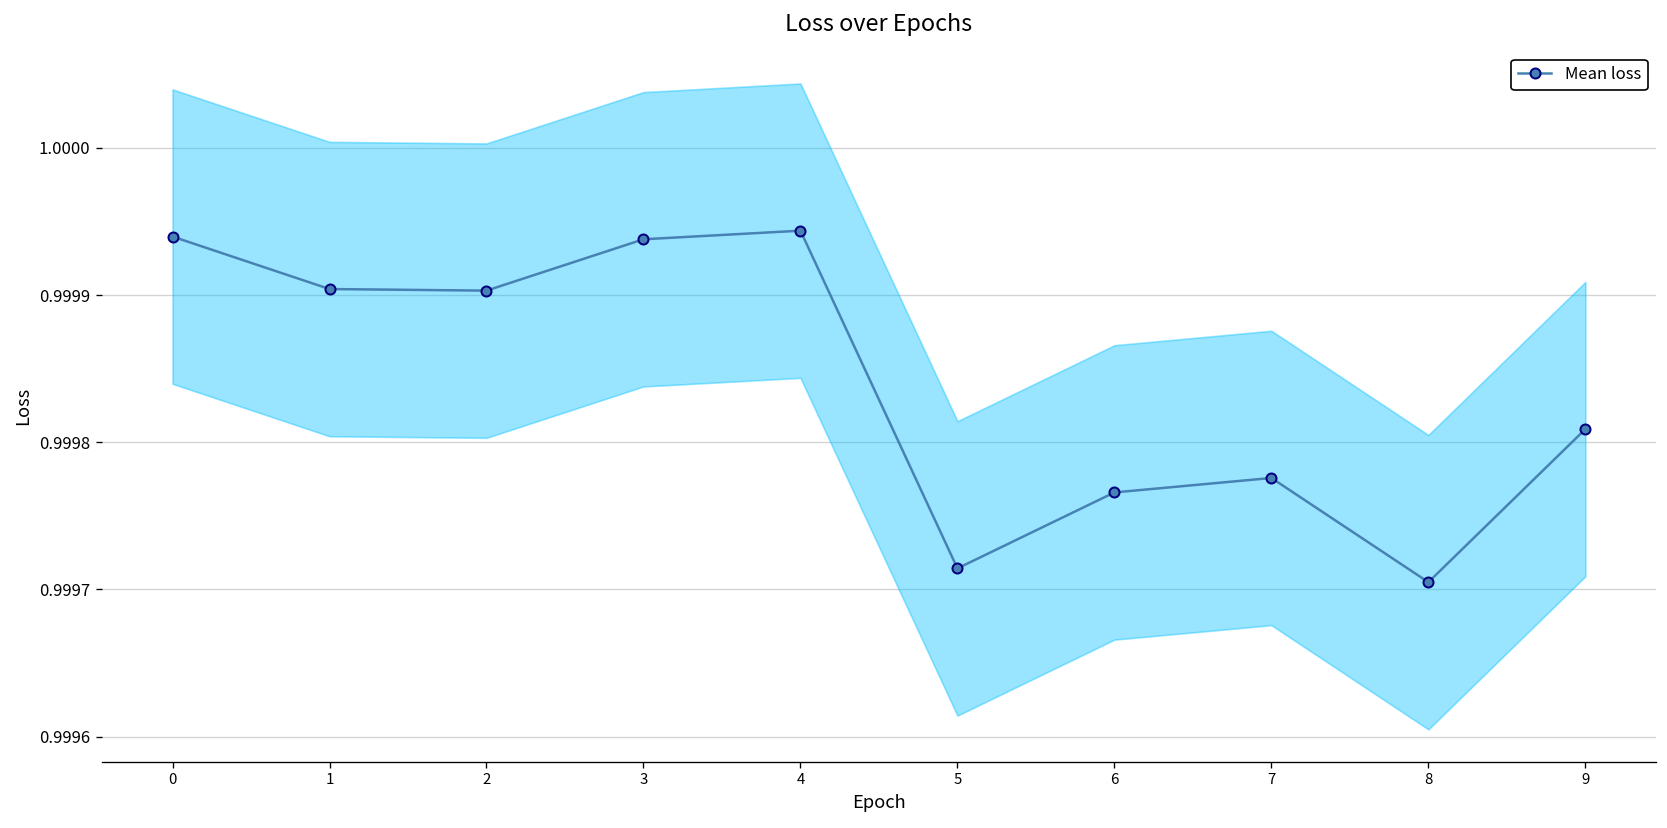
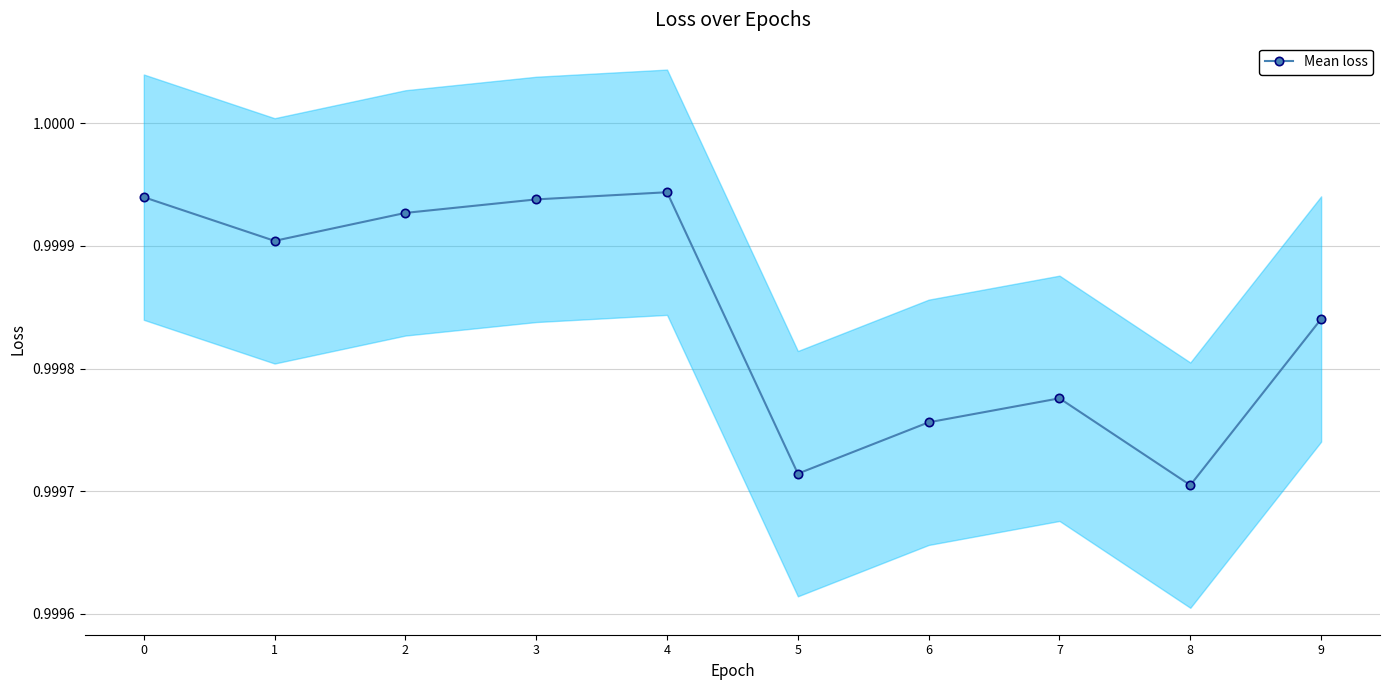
Mean loss, 2: 0.999903 -> 0.999927
Mean loss, 6: 0.999766 -> 0.999756
Mean loss, 9: 0.999809 -> 0.999840
